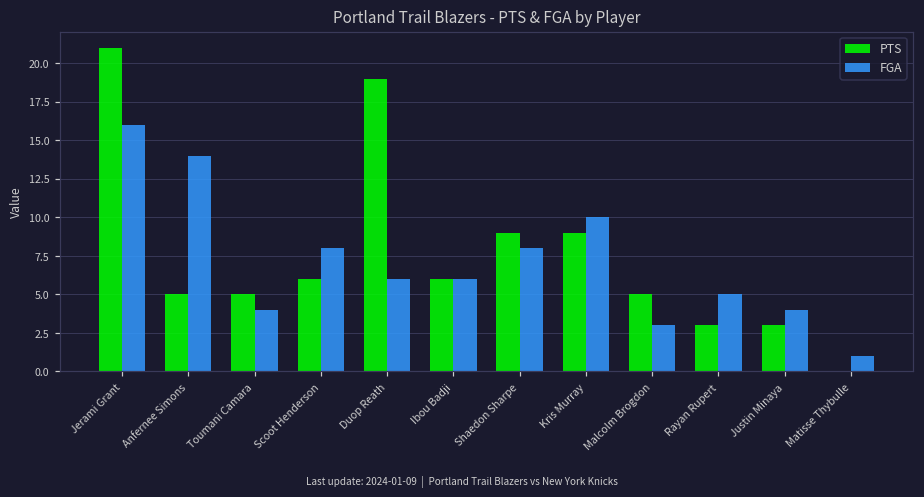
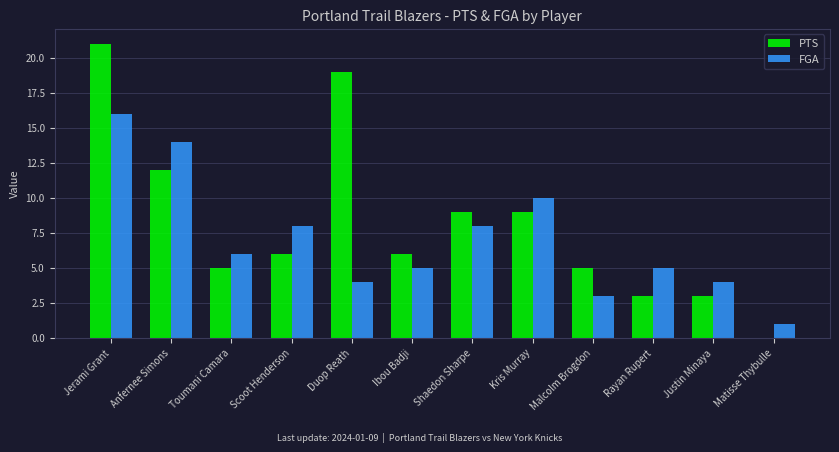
PTS, Anfernee Simons: 5 -> 12
FGA, Toumani Camara: 4 -> 6
FGA, Duop Reath: 6 -> 4
FGA, Ibou Badji: 6 -> 5
